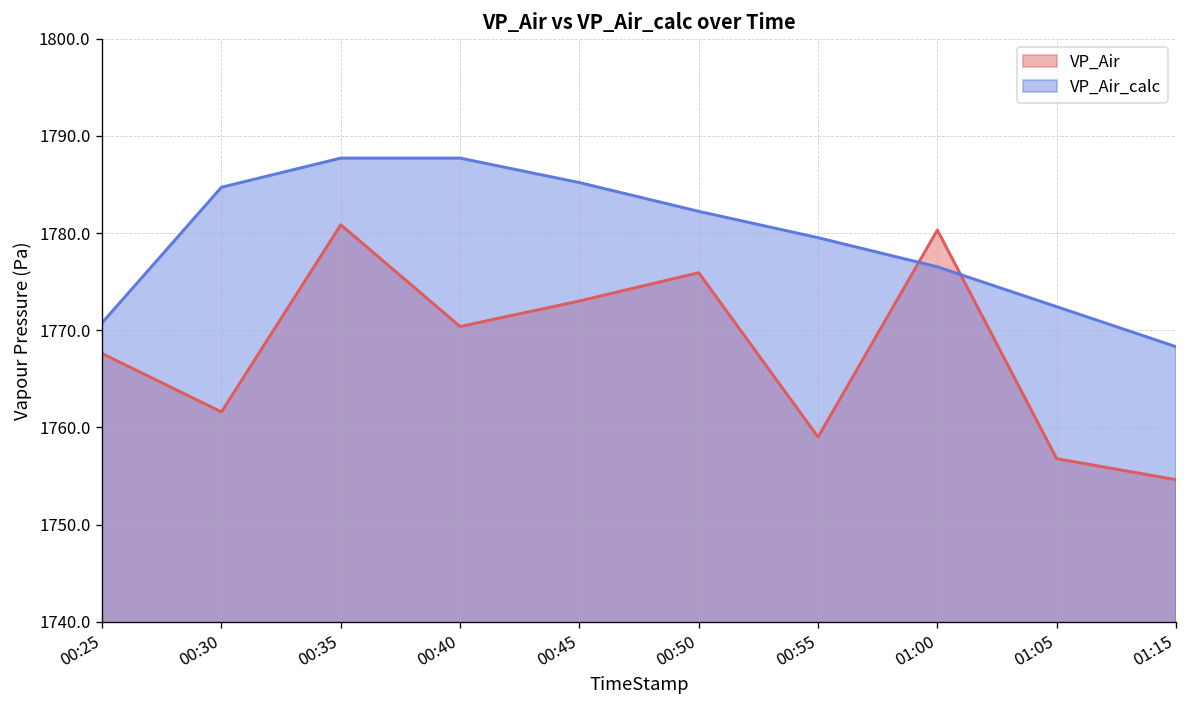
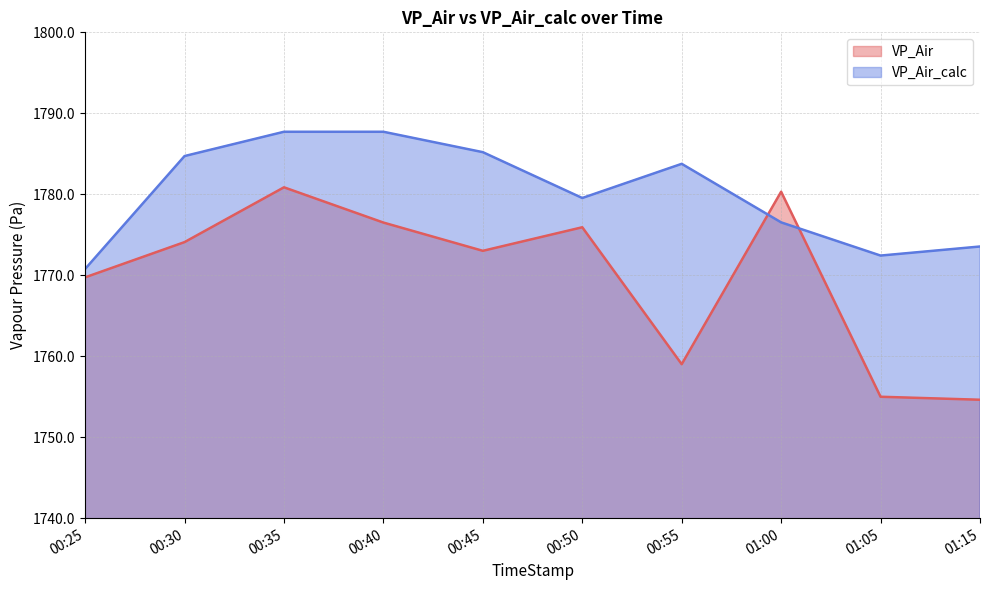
VP_Air, 00:25: 1768 -> 1770
VP_Air, 00:30: 1762 -> 1774
VP_Air, 00:40: 1770 -> 1777
VP_Air_calc, 00:50: 1782 -> 1780
VP_Air_calc, 00:55: 1780 -> 1784
VP_Air, 01:05: 1757 -> 1755
VP_Air_calc, 01:15: 1768 -> 1774
